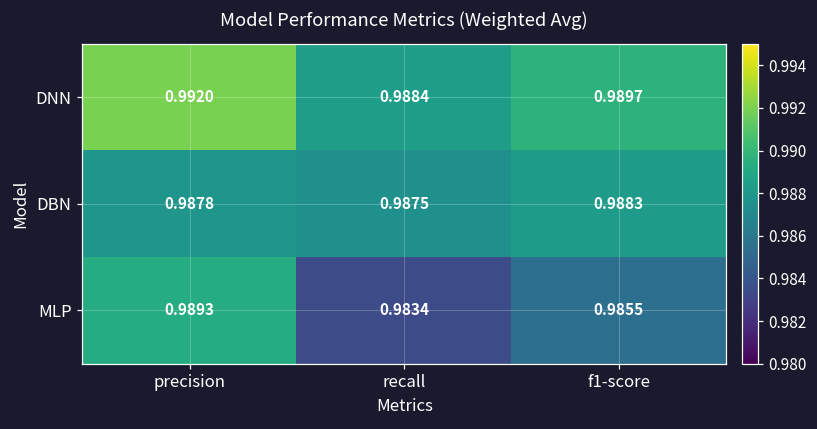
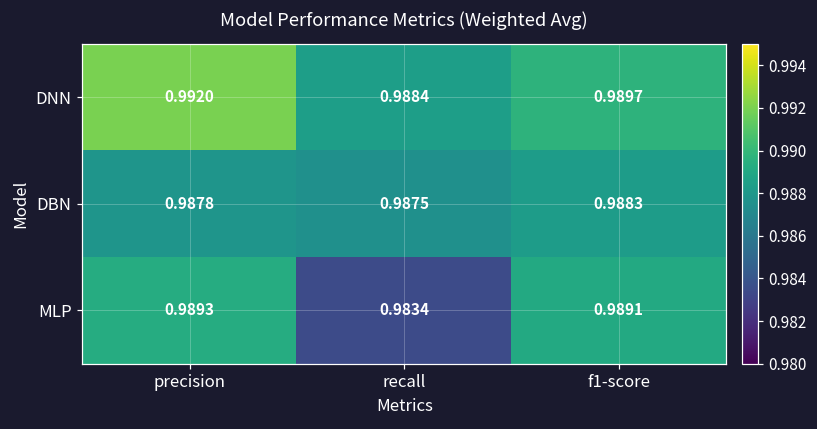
MLP, f1-score: 0.9855 -> 0.9891
